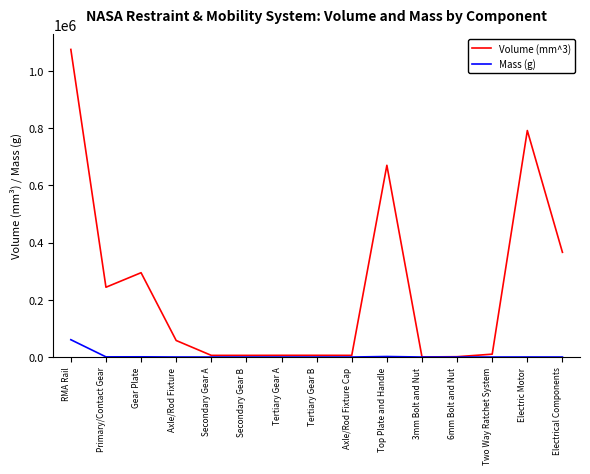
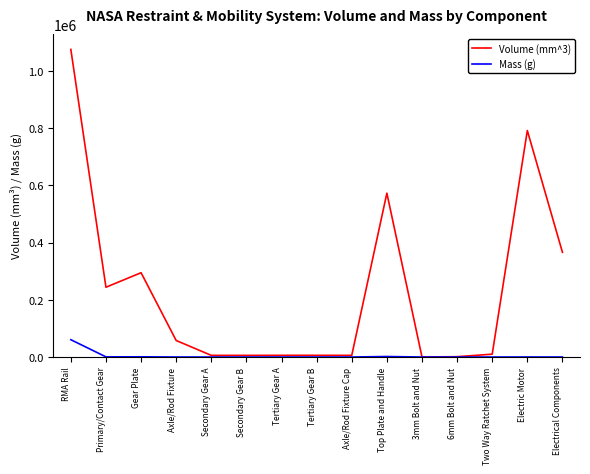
Volume (mm^3), Top Plate and Handle: 670000 -> 570000
